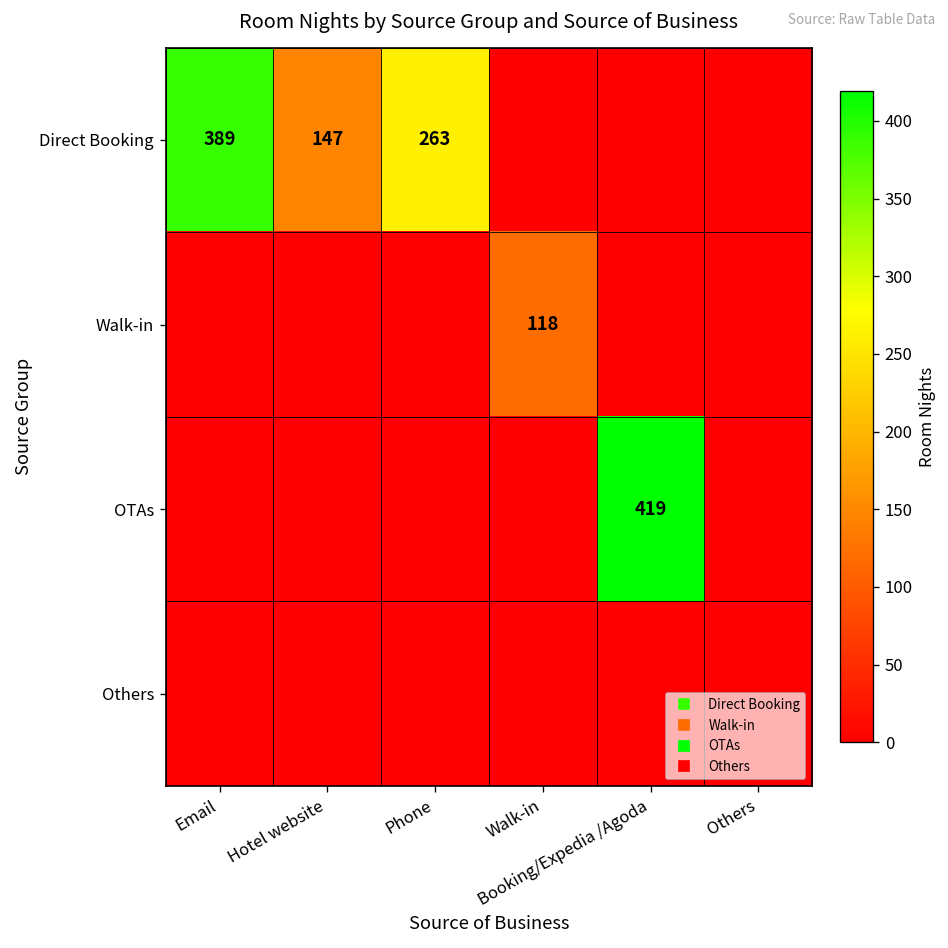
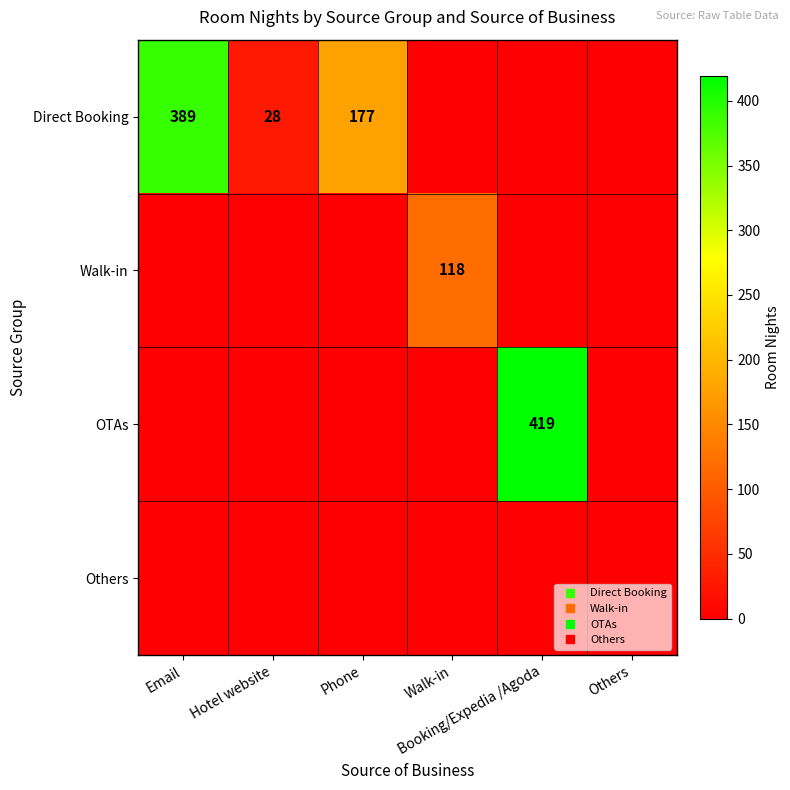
Direct Booking, Hotel website: 147 -> 28
Direct Booking, Phone: 263 -> 177
